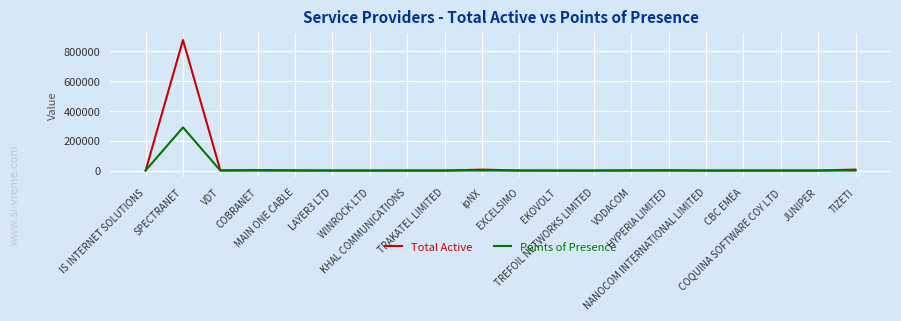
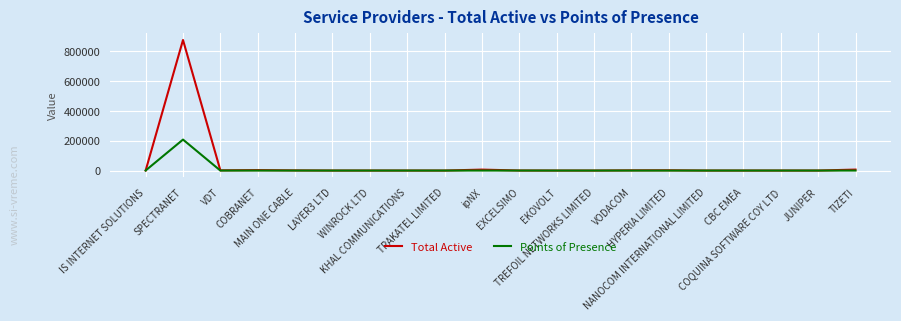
Points of Presence, SPECTRANET: 290000 -> 210000
